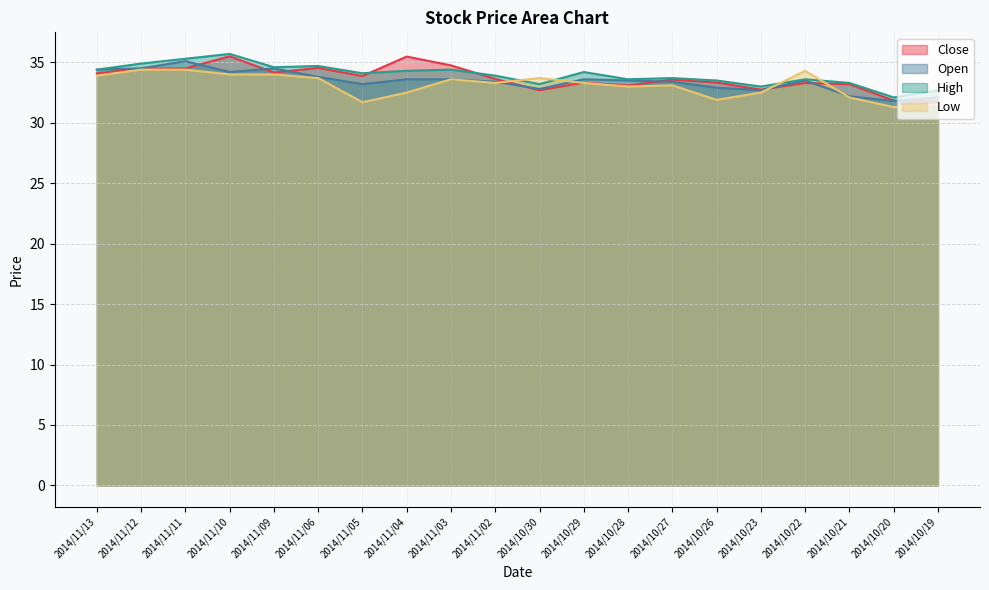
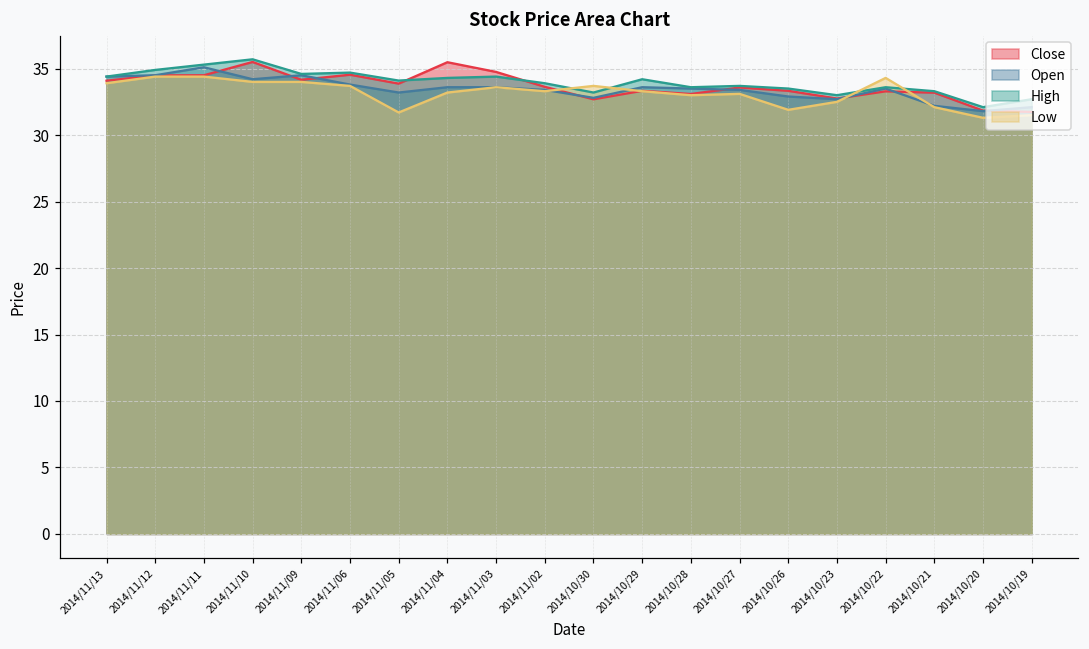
Low, 2014/11/04: 32.5 -> 33.2
